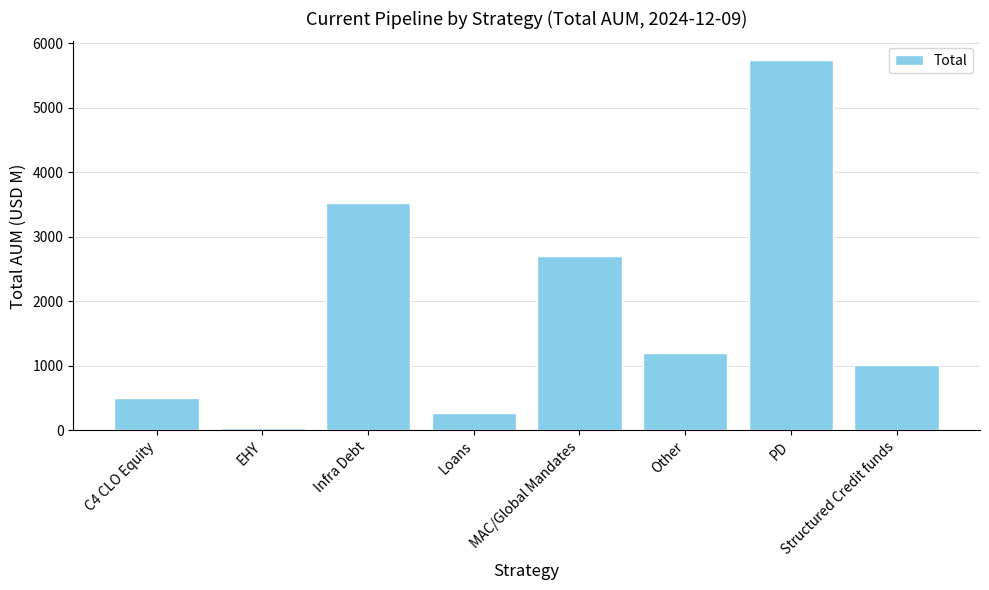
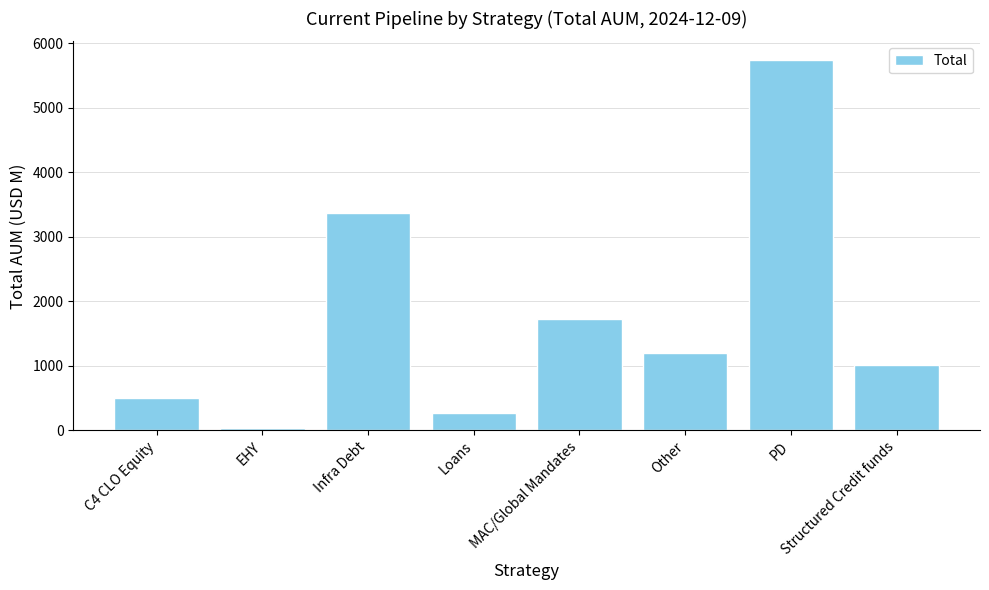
Infra Debt: 3500 -> 3400
MAC/Global Mandates: 2700 -> 1700
